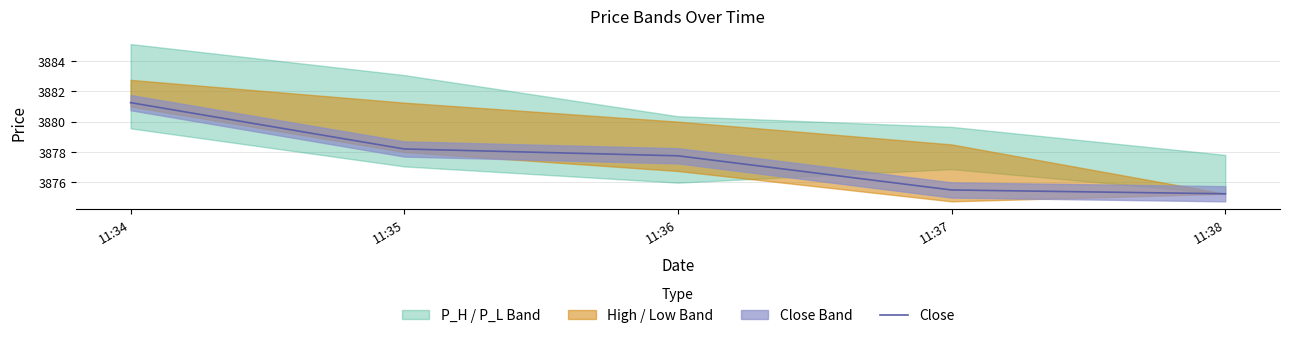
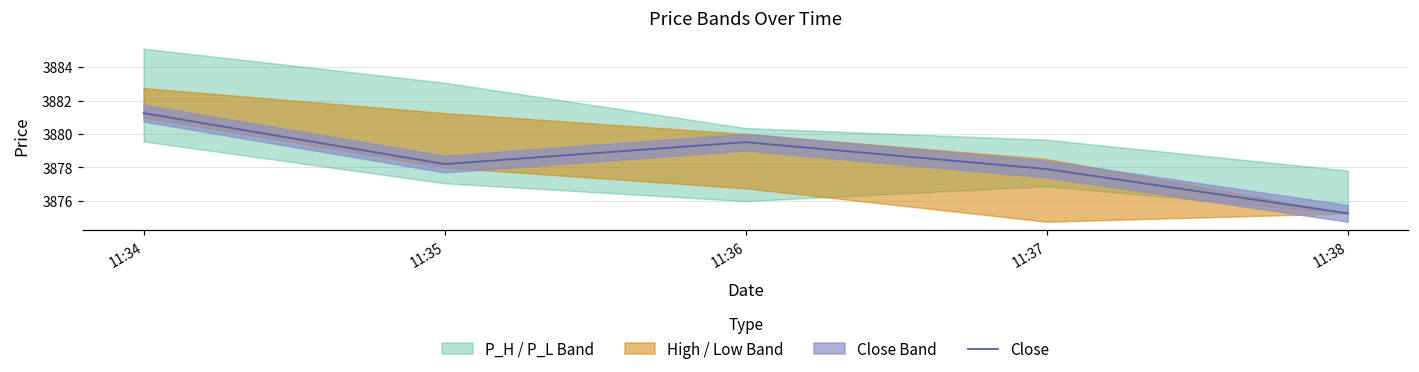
Close, 11:36: 3877.8 -> 3879.5
Close, 11:37: 3875.5 -> 3877.9
